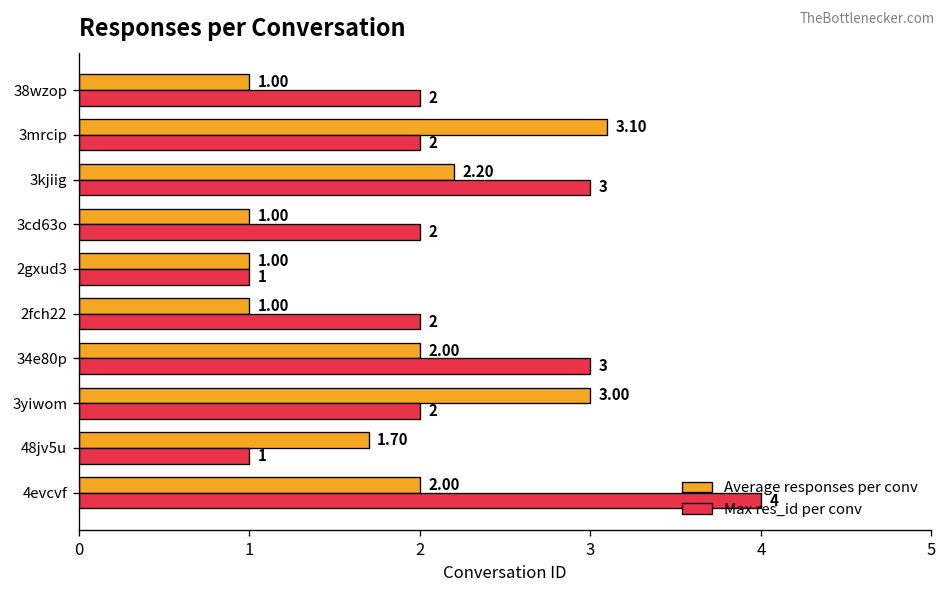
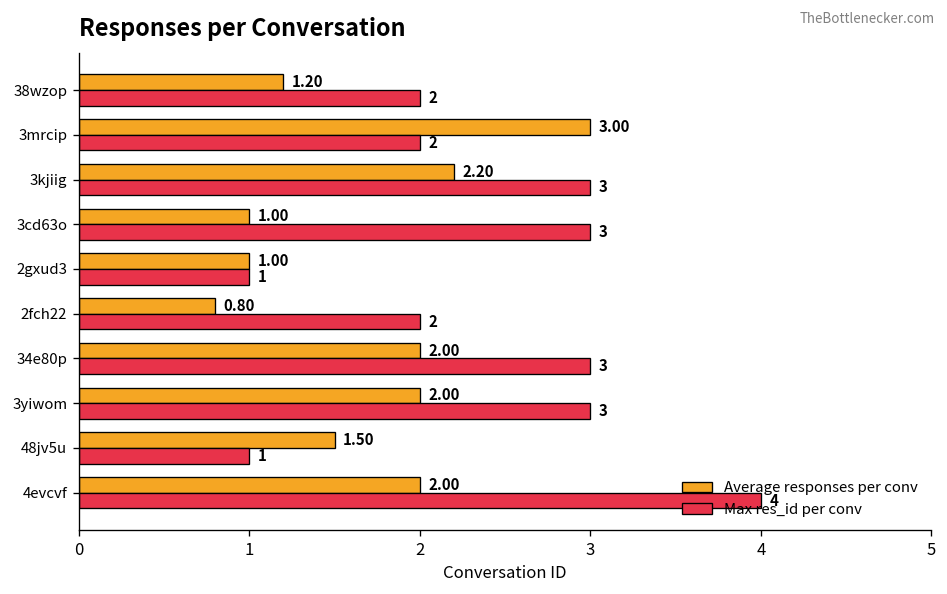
Average responses per conv, 38wzop: 1.00 -> 1.20
Average responses per conv, 3mrcip: 3.10 -> 3.00
Max res_id per conv, 3cd63o: 2 -> 3
Average responses per conv, 2fch22: 1.00 -> 0.80
Average responses per conv, 3yiwom: 3.00 -> 2.00
Max res_id per conv, 3yiwom: 2 -> 3
Average responses per conv, 48jv5u: 1.70 -> 1.50
